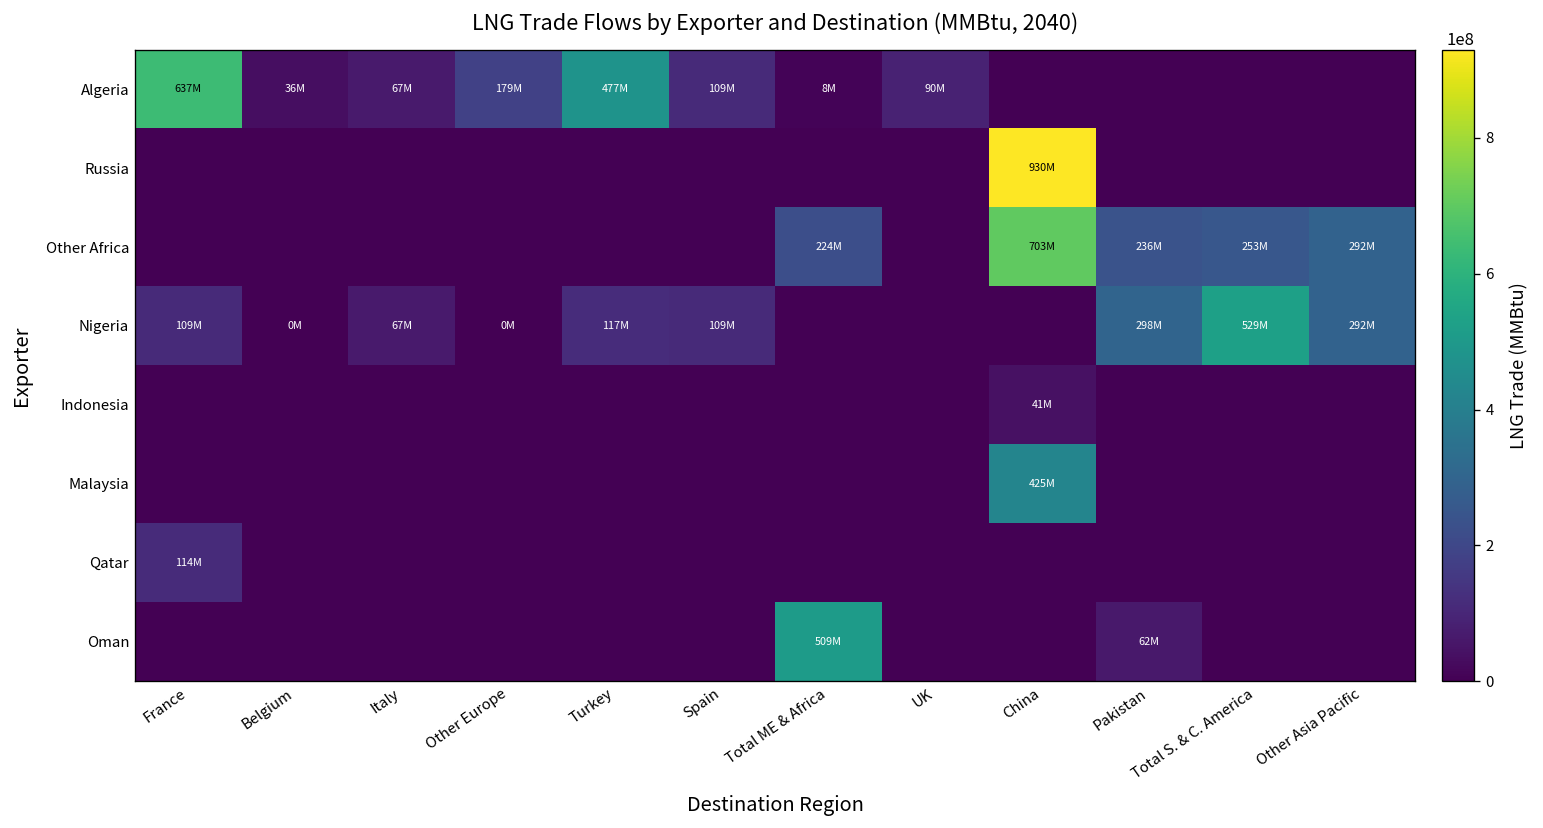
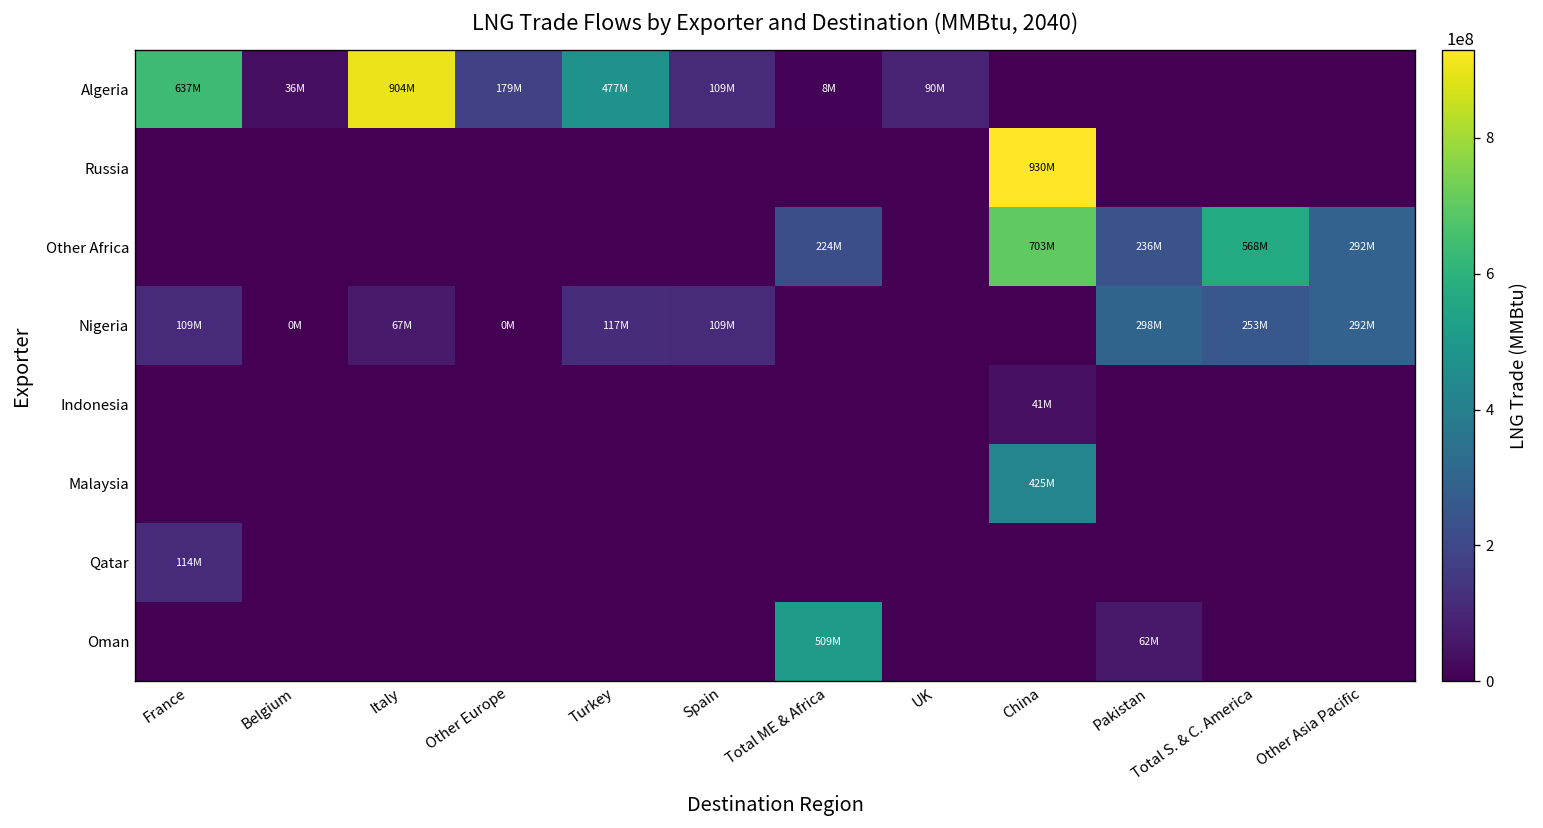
Algeria, Italy: 67M -> 904M
Other Africa, Total S. & C. America: 253M -> 568M
Nigeria, Total S. & C. America: 529M -> 253M
